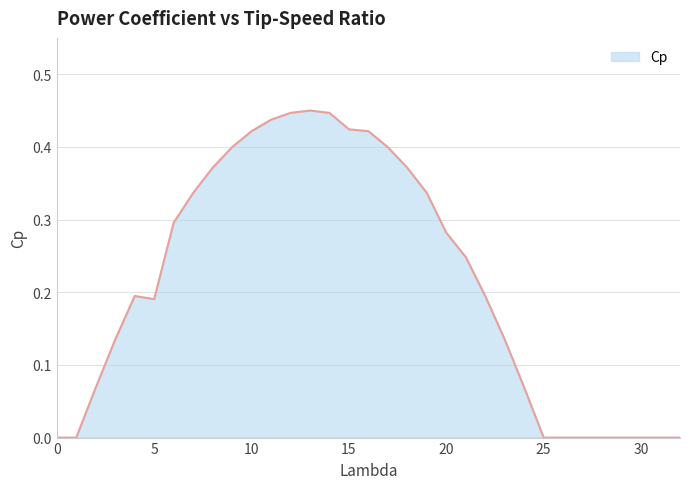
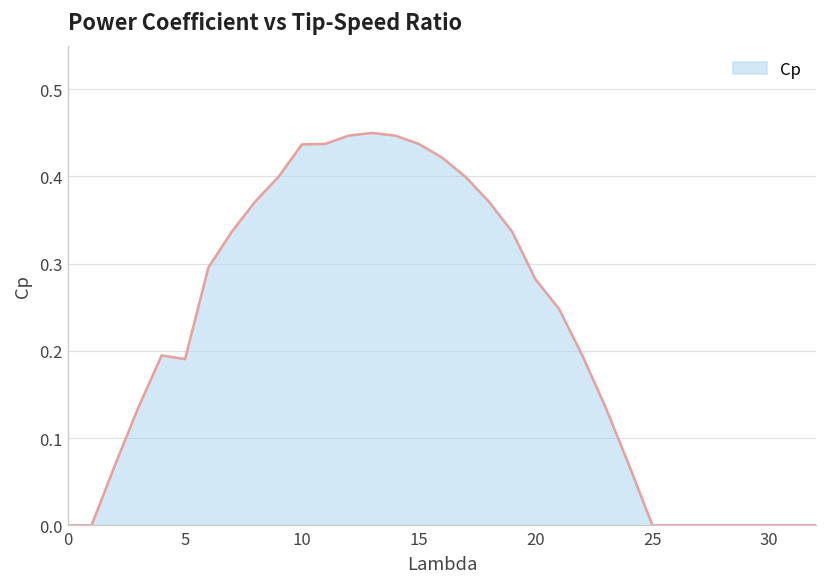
10: 0.42 -> 0.44
15: 0.42 -> 0.44
